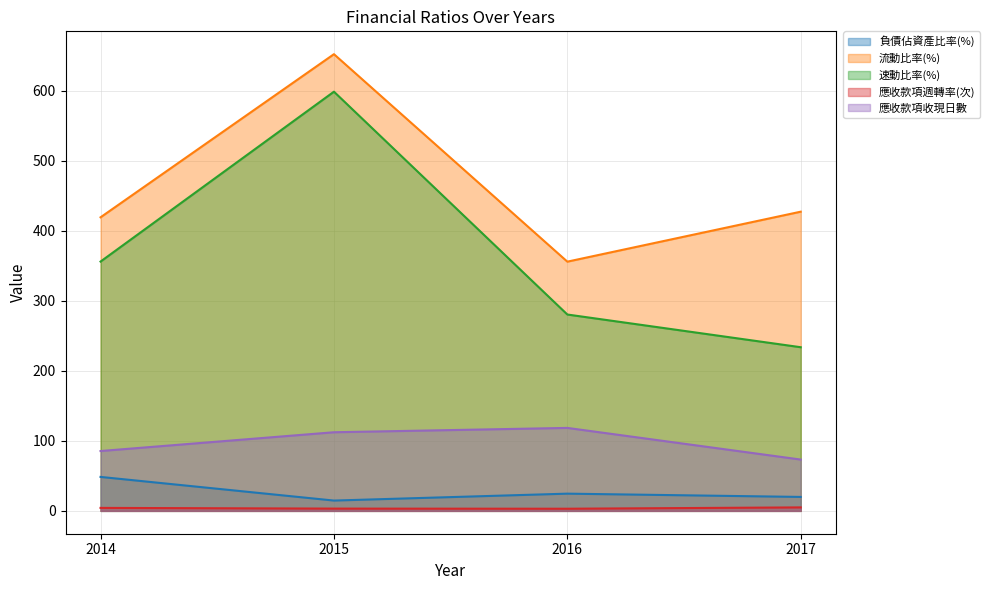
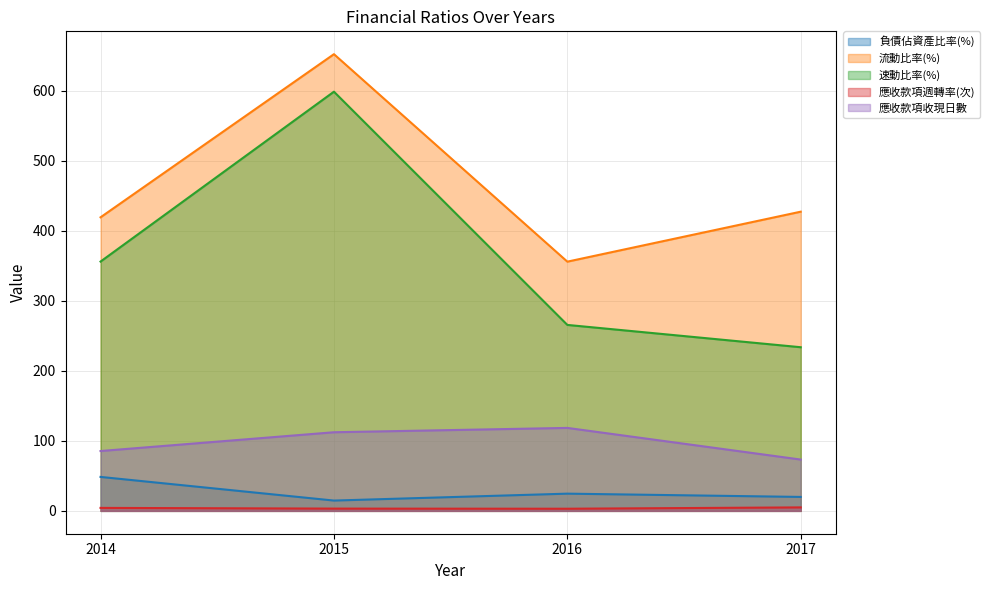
速動比率(%), 2016: 280 -> 270
